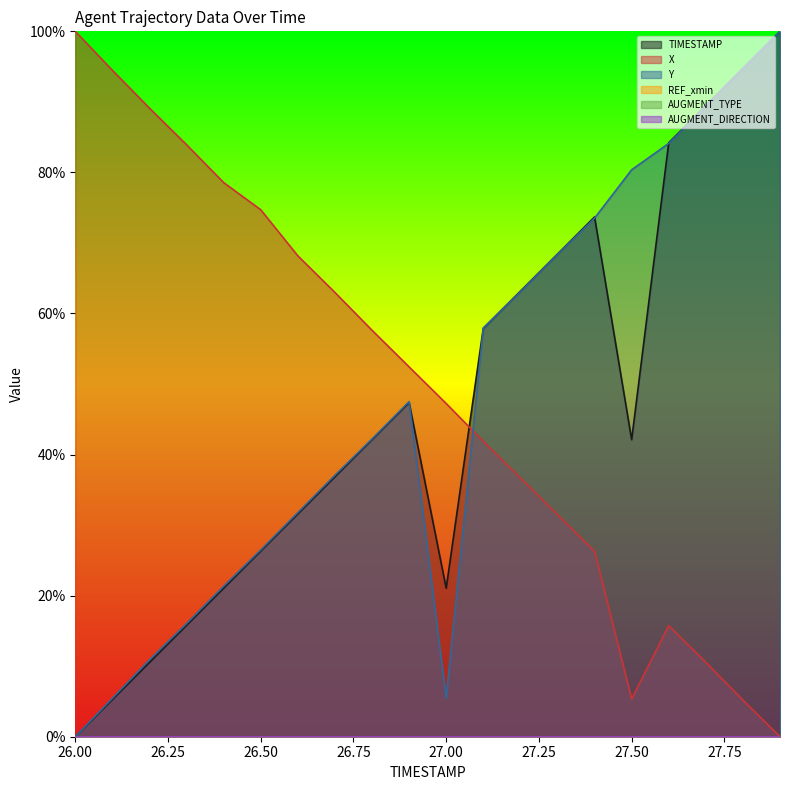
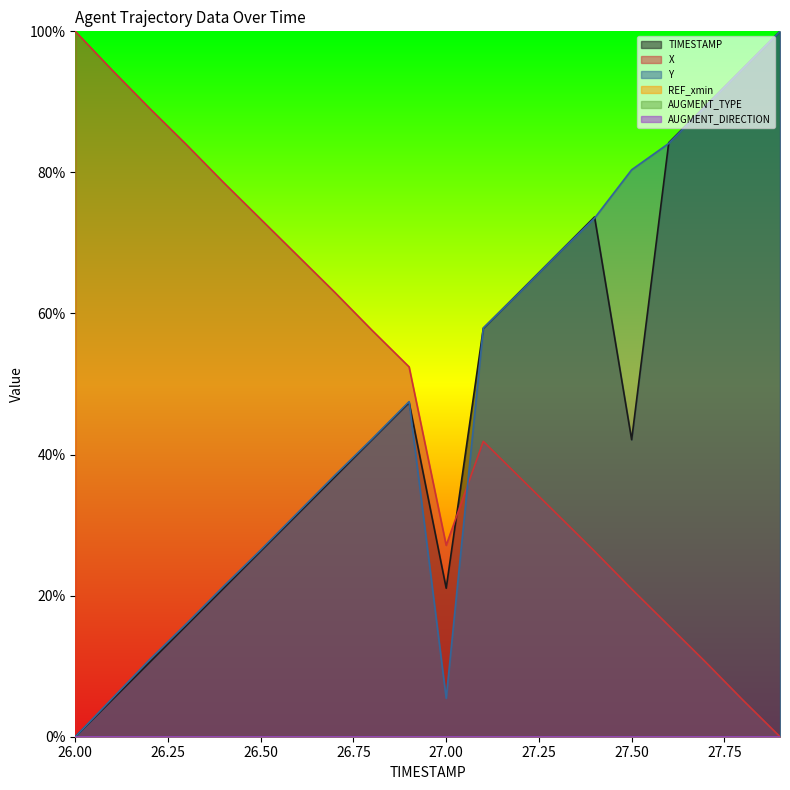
X, 26.50: 75% -> 73%
X, 27.00: 47% -> 27%
X, 27.50: 5% -> 21%
